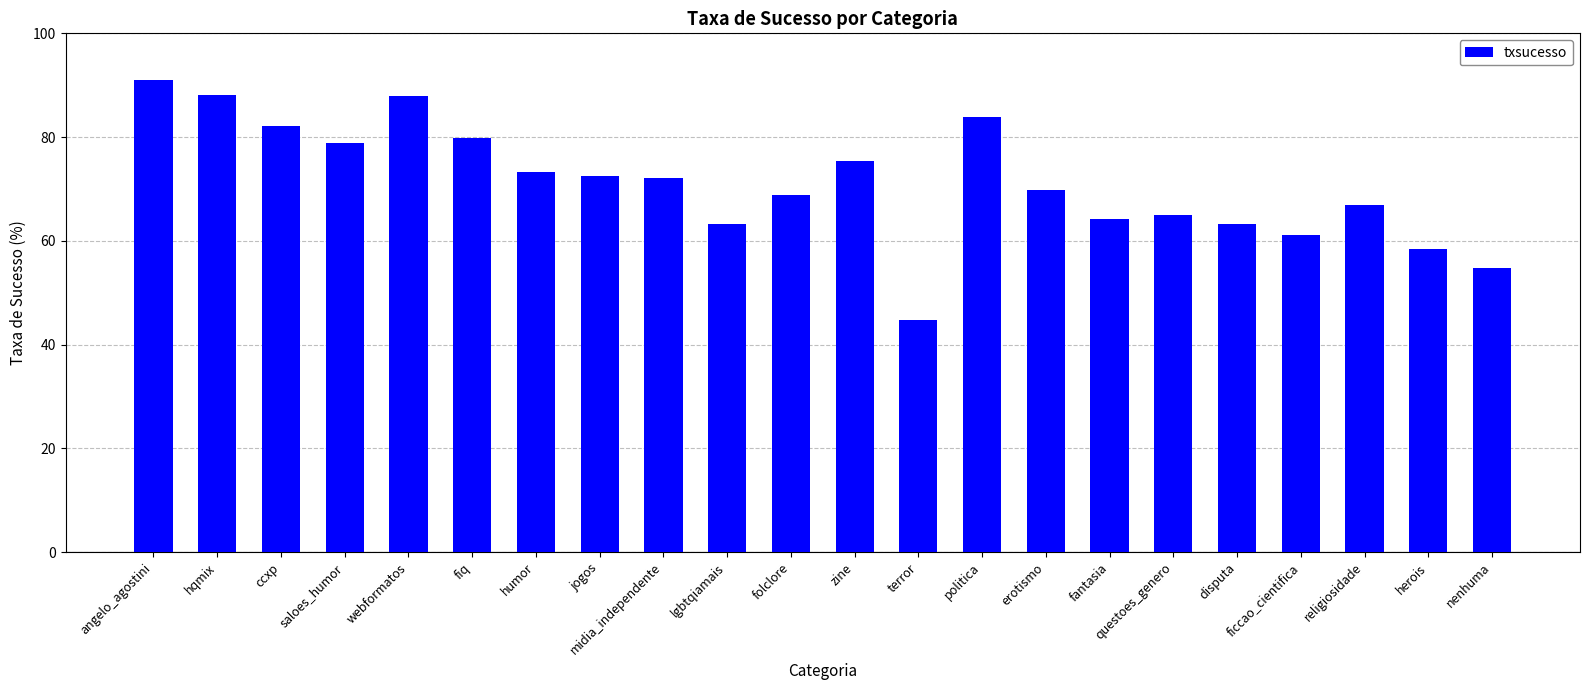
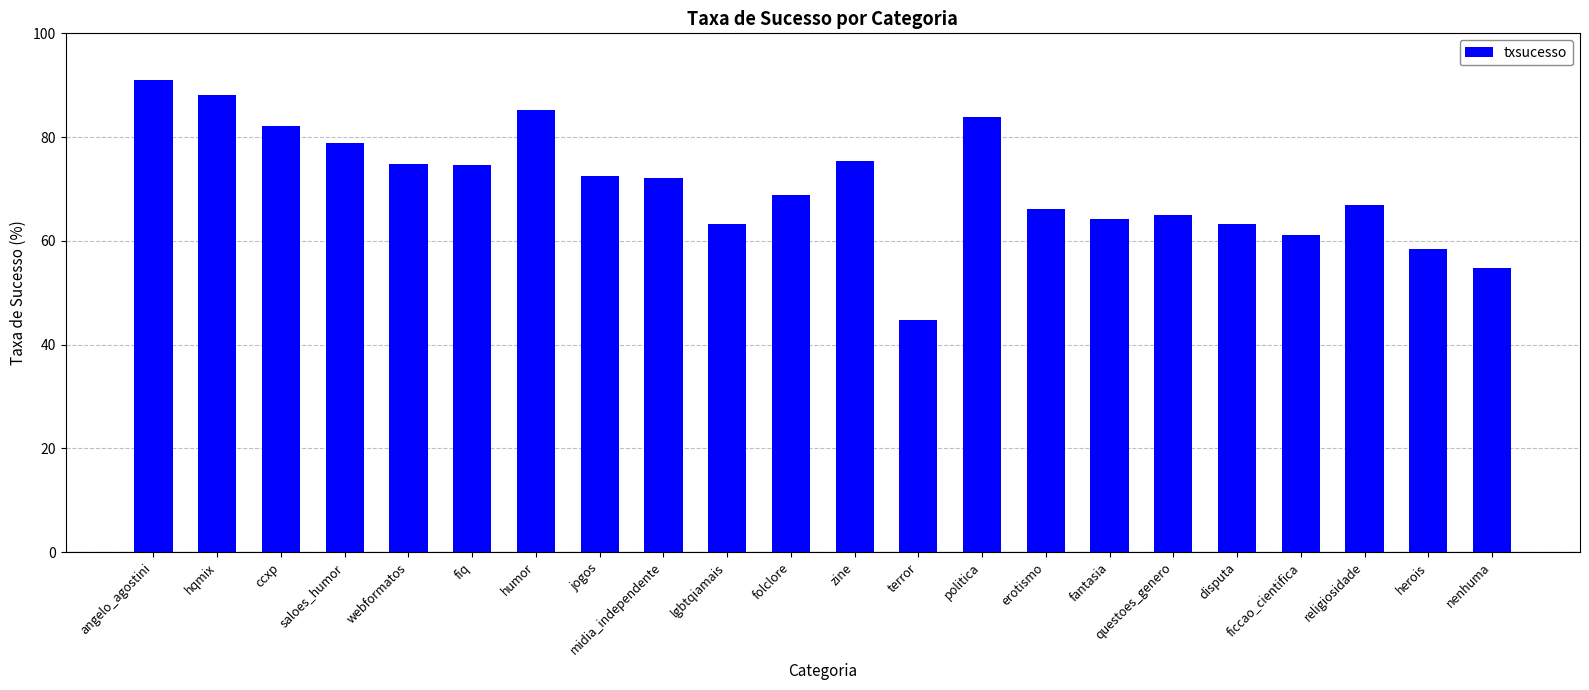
webformatos: 88 -> 75
fiq: 80 -> 75
humor: 73 -> 85
erotismo: 70 -> 66
